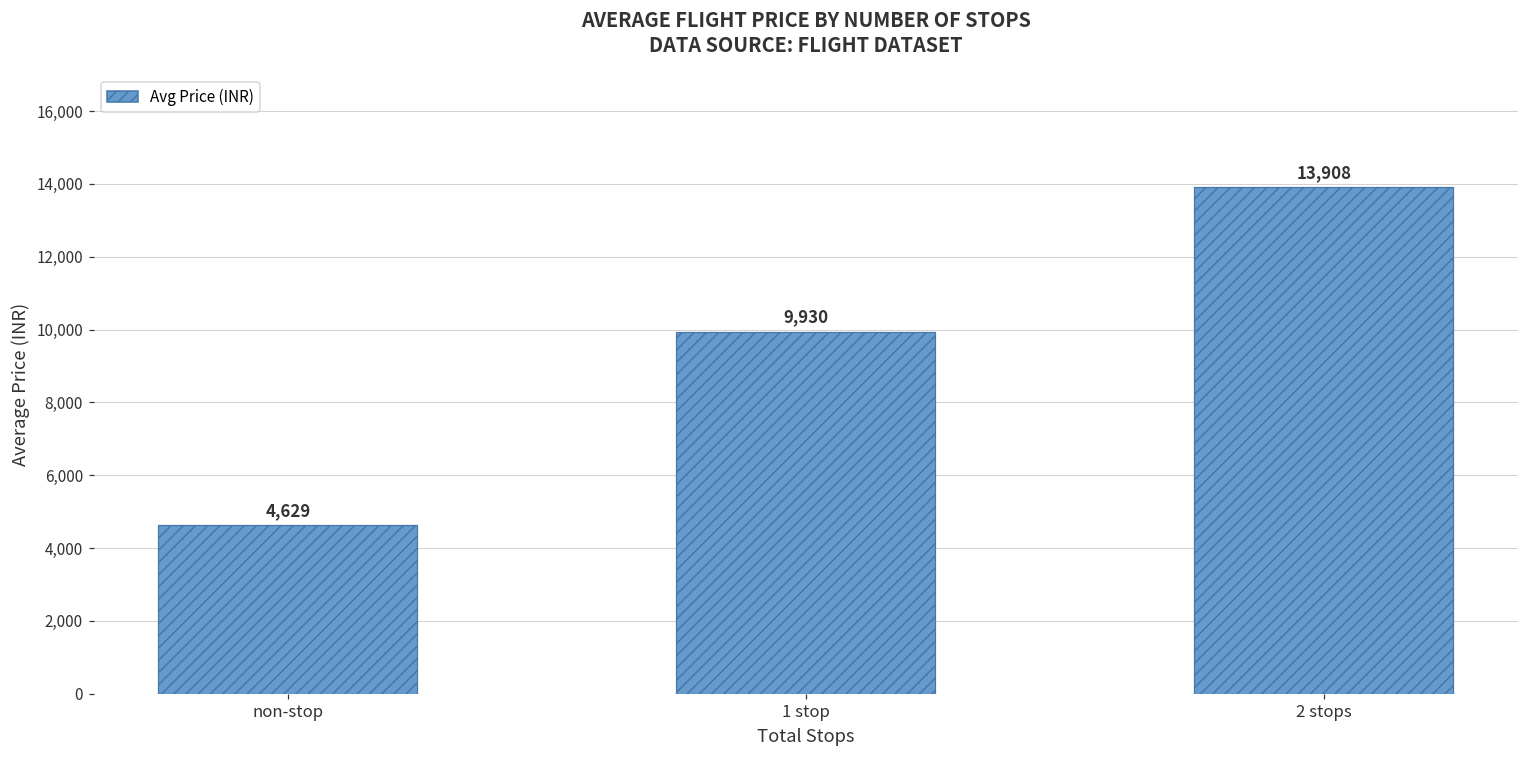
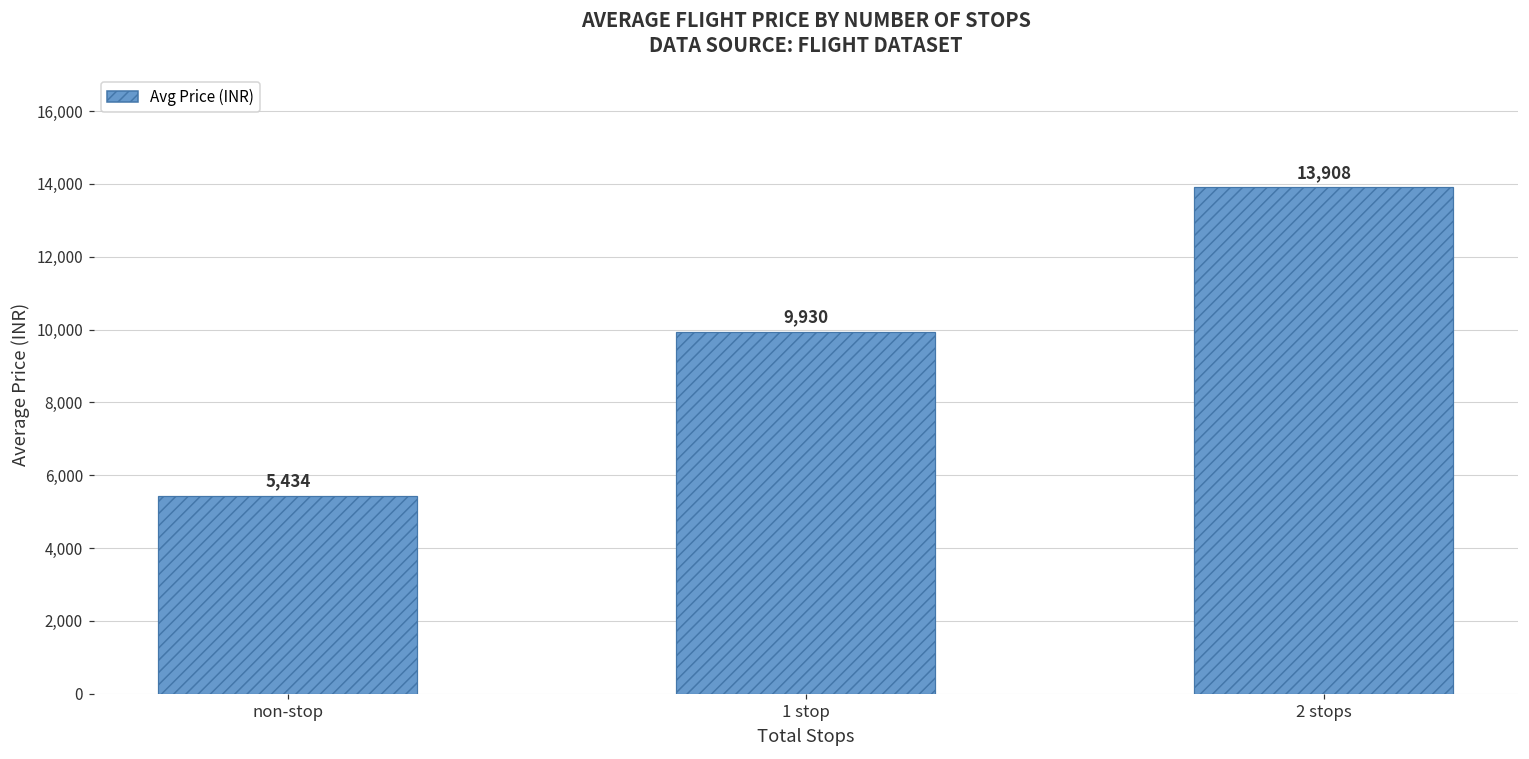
non-stop: 4,629 -> 5,434
